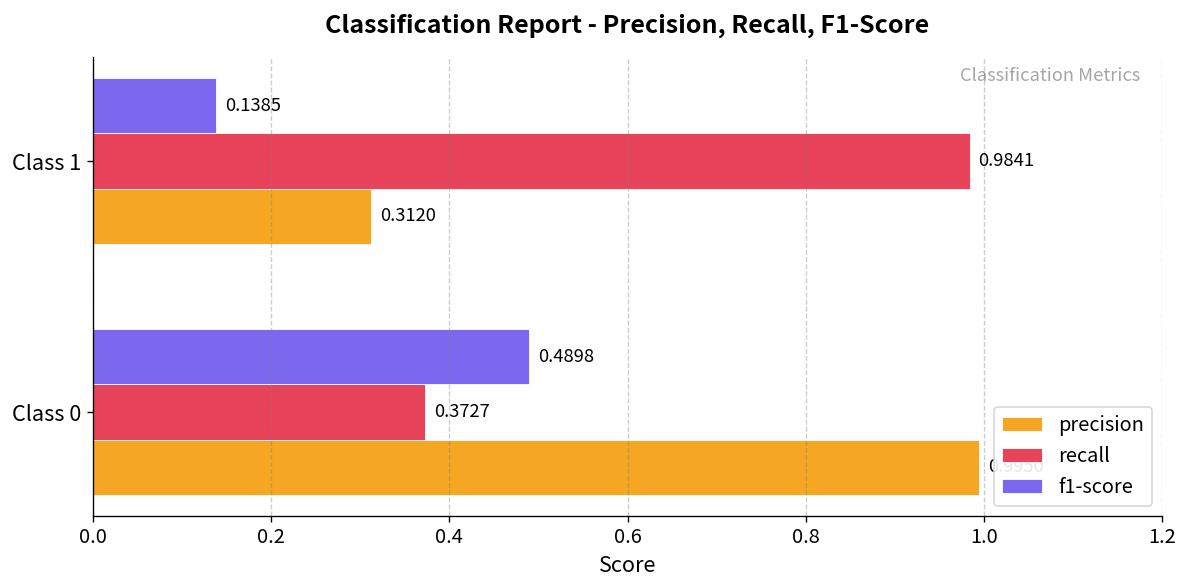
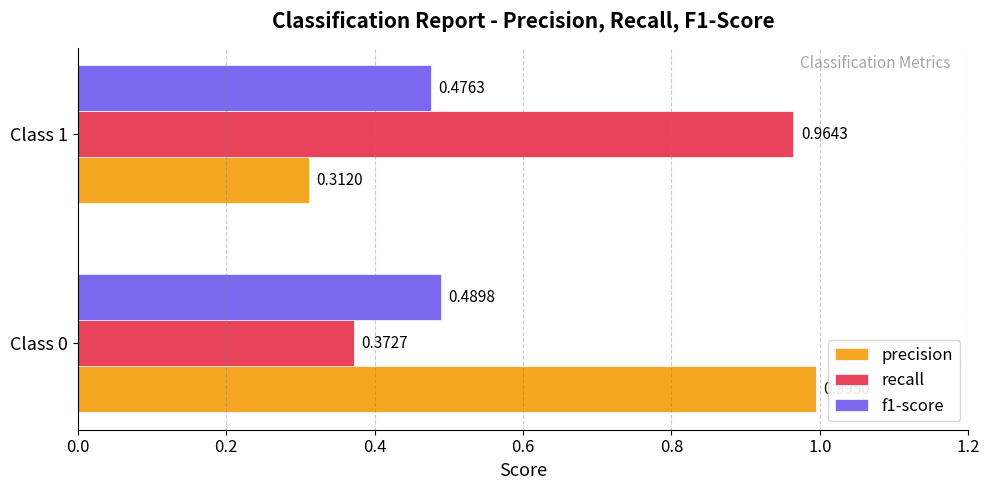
f1-score, Class 1: 0.1385 -> 0.4763
recall, Class 1: 0.9841 -> 0.9643
